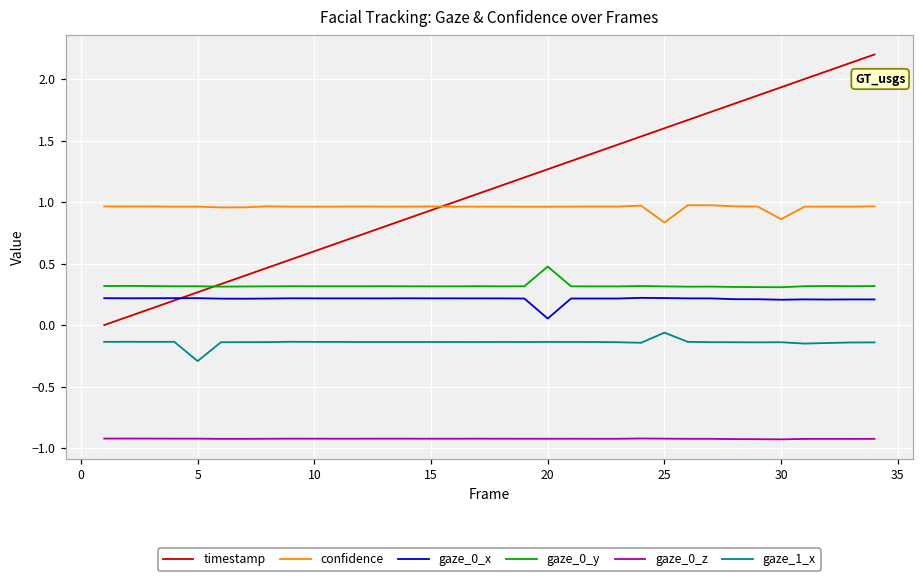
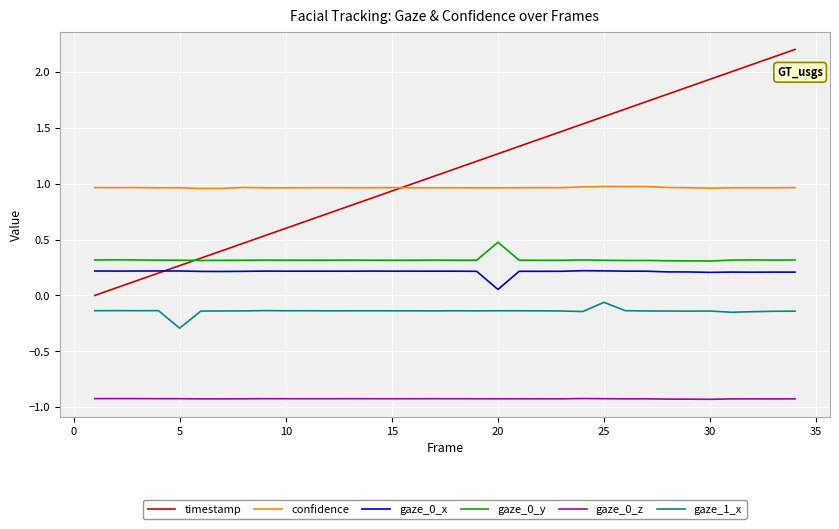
confidence, 25: 0.83 -> 0.97
confidence, 30: 0.86 -> 0.96
